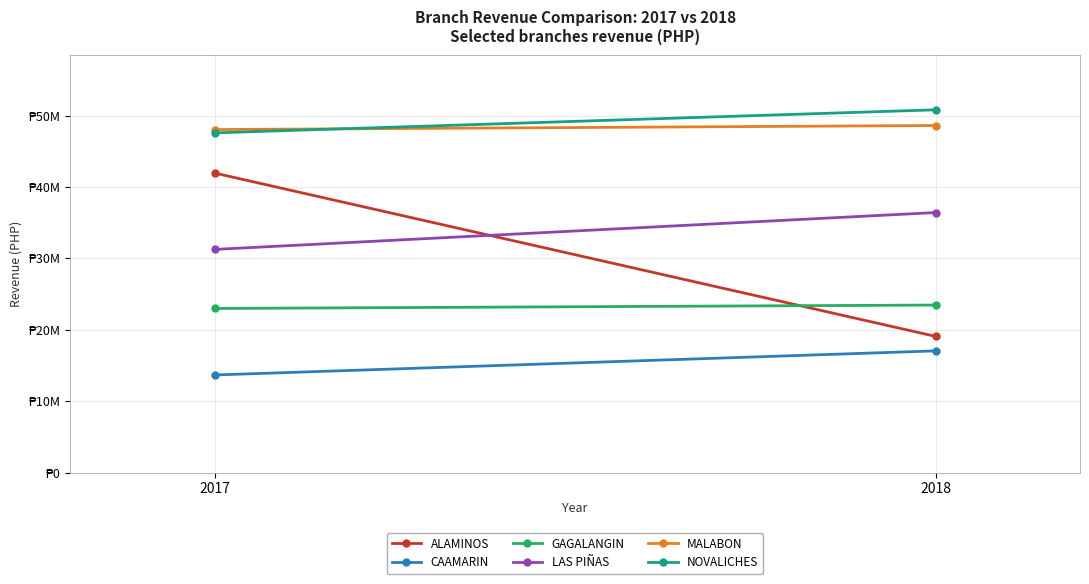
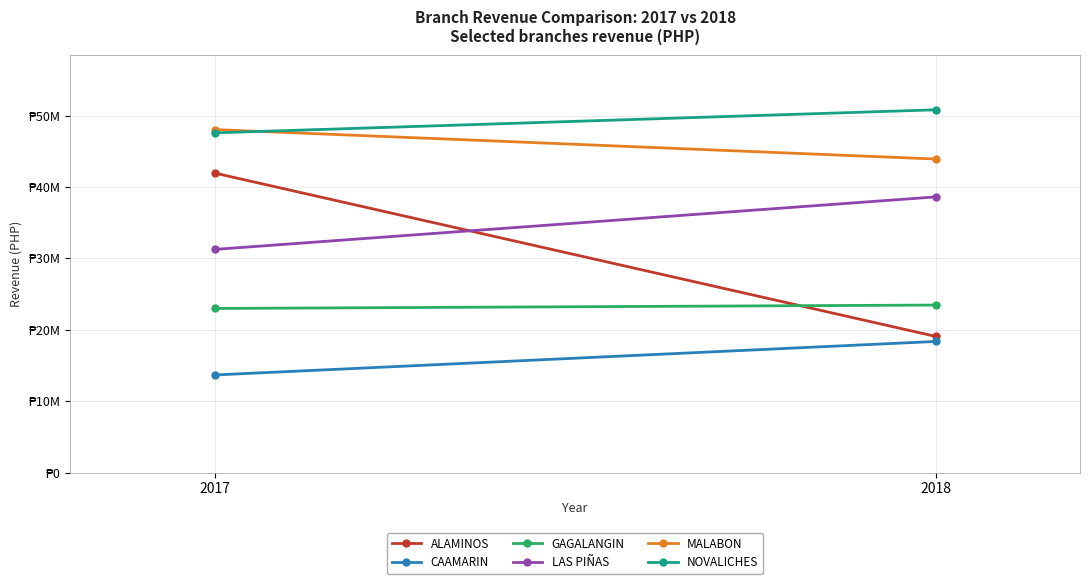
CAAMARIN, 2018: ₱17000000 -> ₱18000000
LAS PIÑAS, 2018: ₱36000000 -> ₱39000000
MALABON, 2018: ₱49000000 -> ₱44000000
